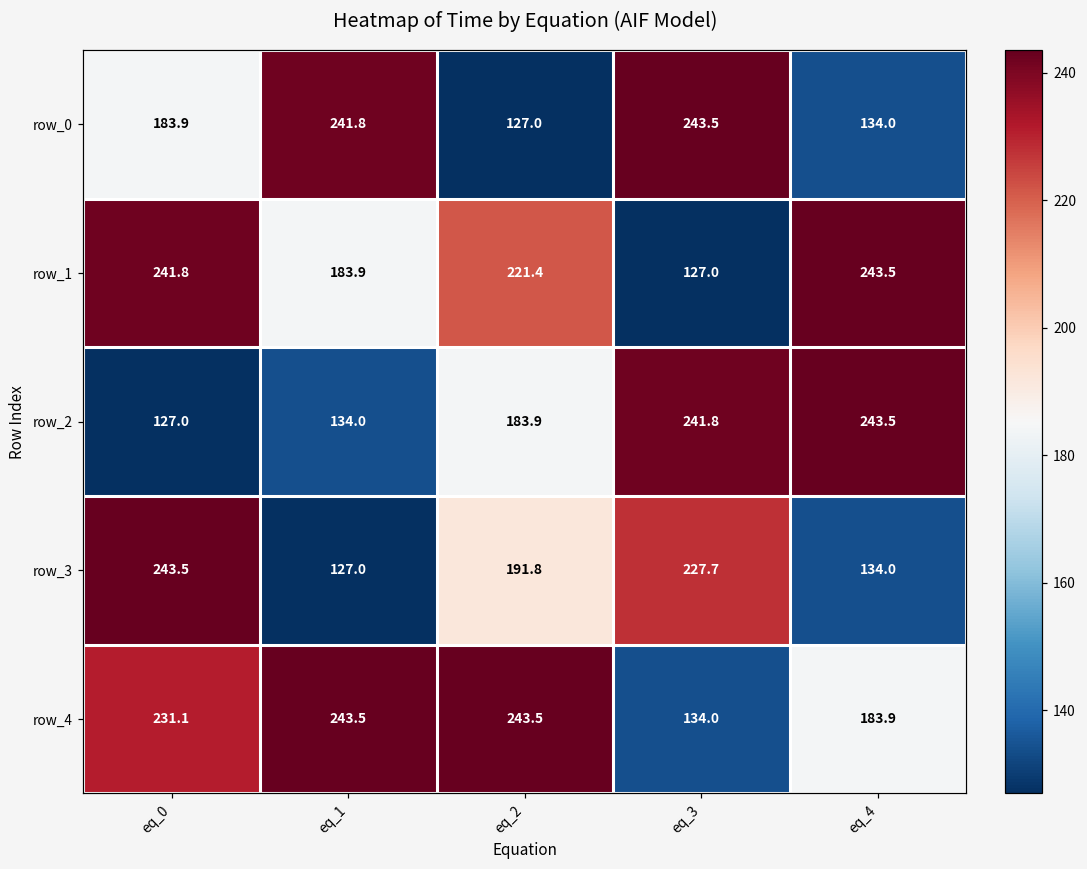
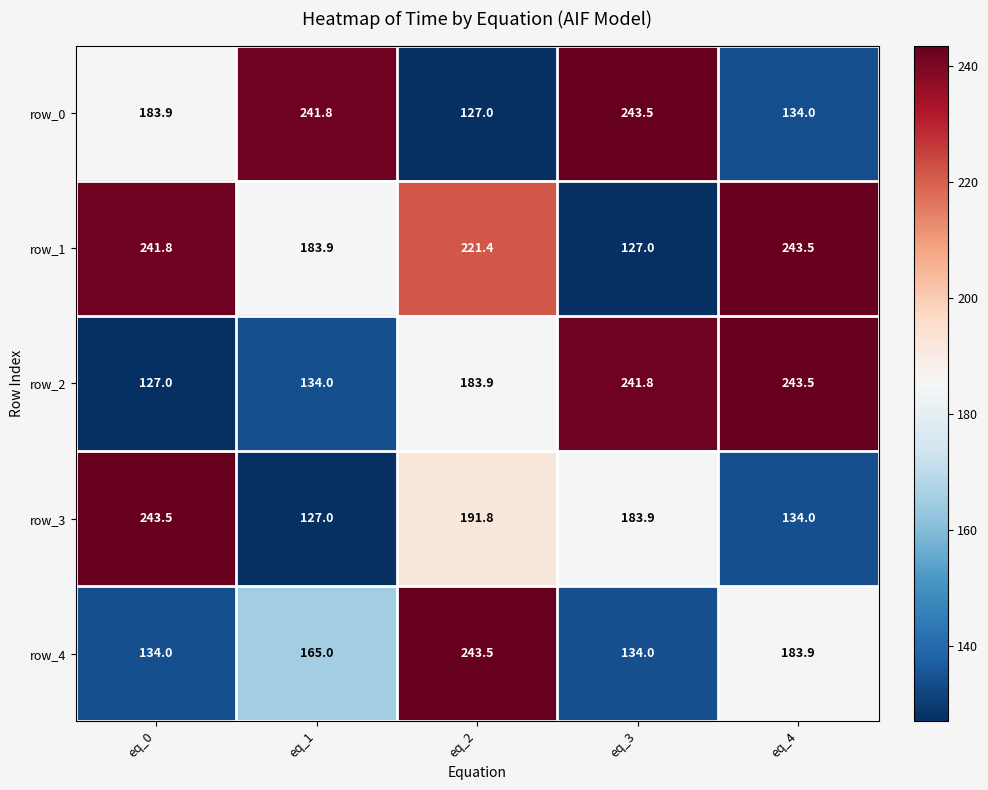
row_3, eq_3: 227.7 -> 183.9
row_4, eq_0: 231.1 -> 134.0
row_4, eq_1: 243.5 -> 165.0
